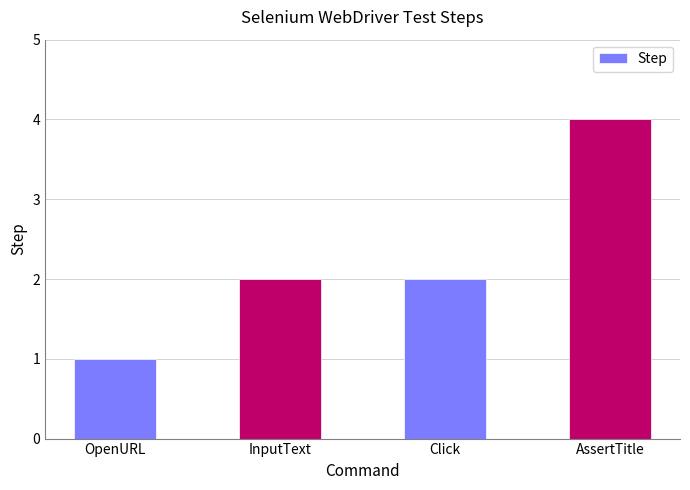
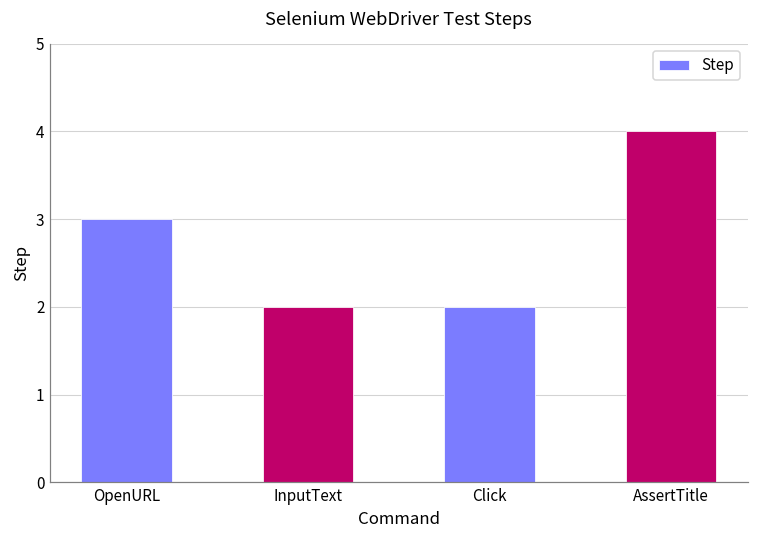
OpenURL: 1 -> 3
